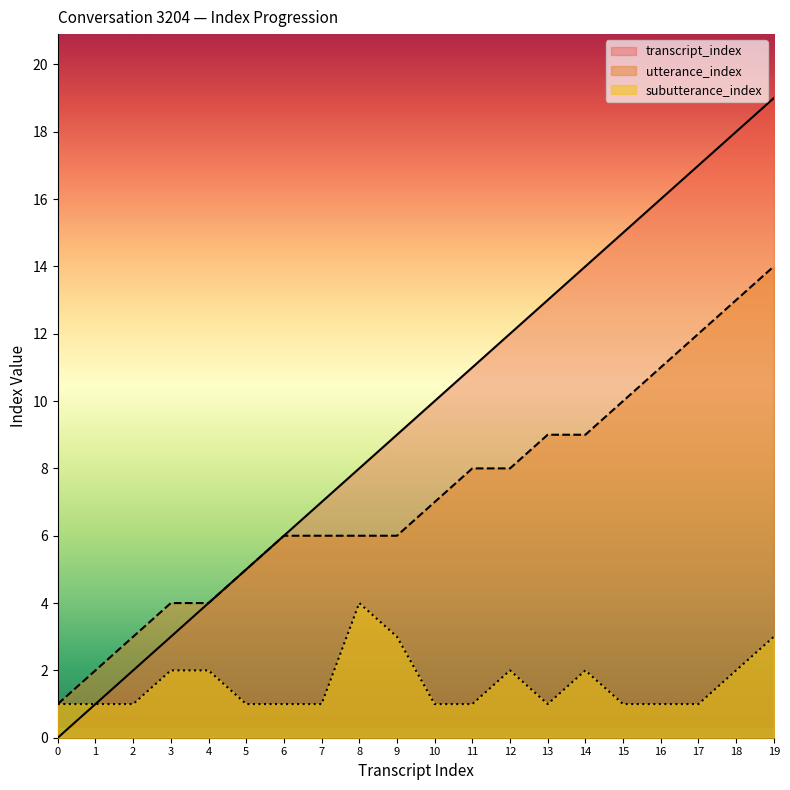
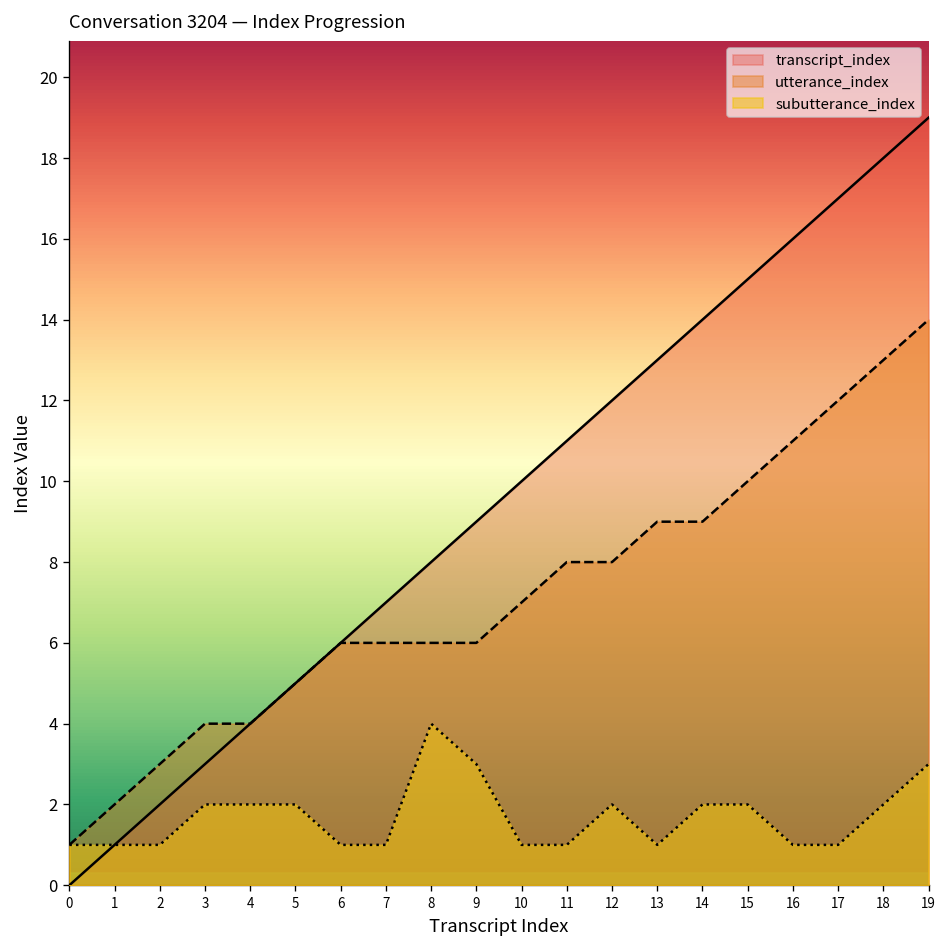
subutterance_index, 5: 1 -> 2
subutterance_index, 15: 1 -> 2
